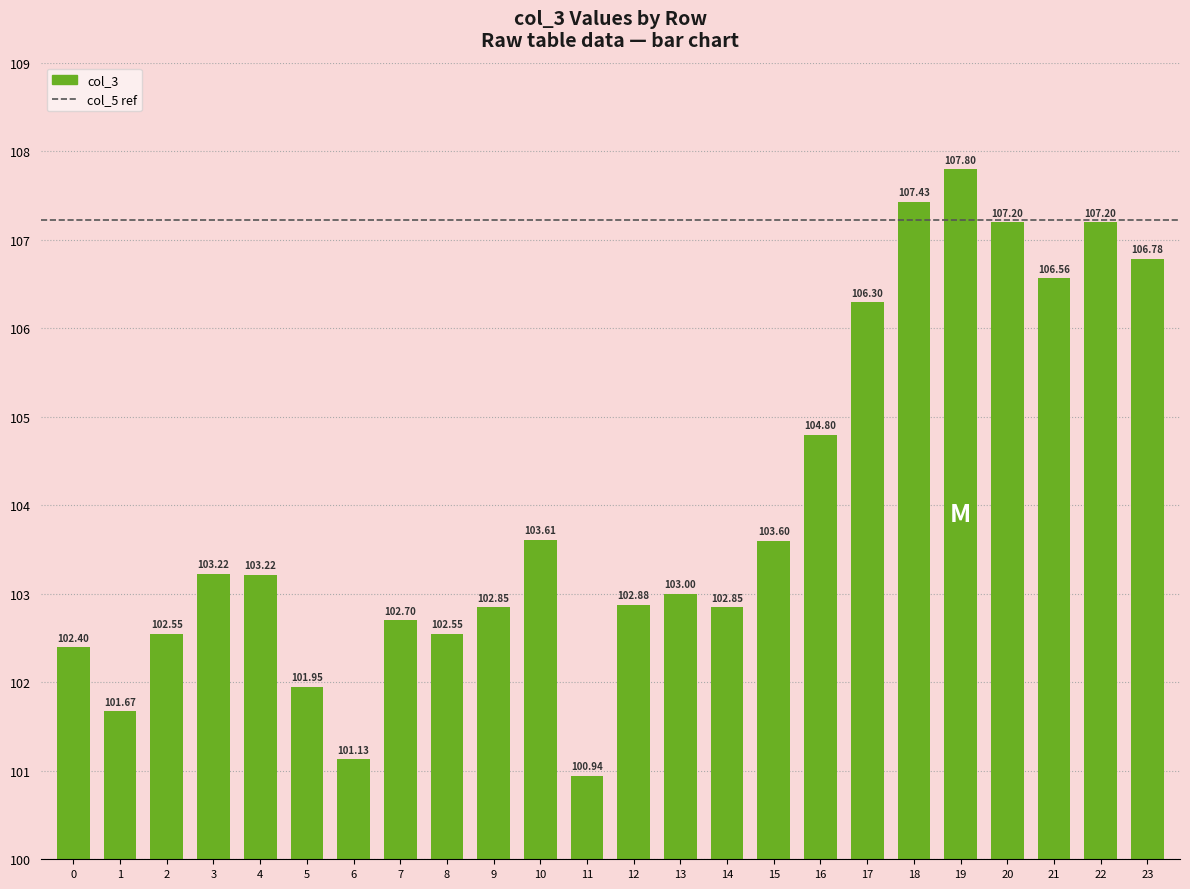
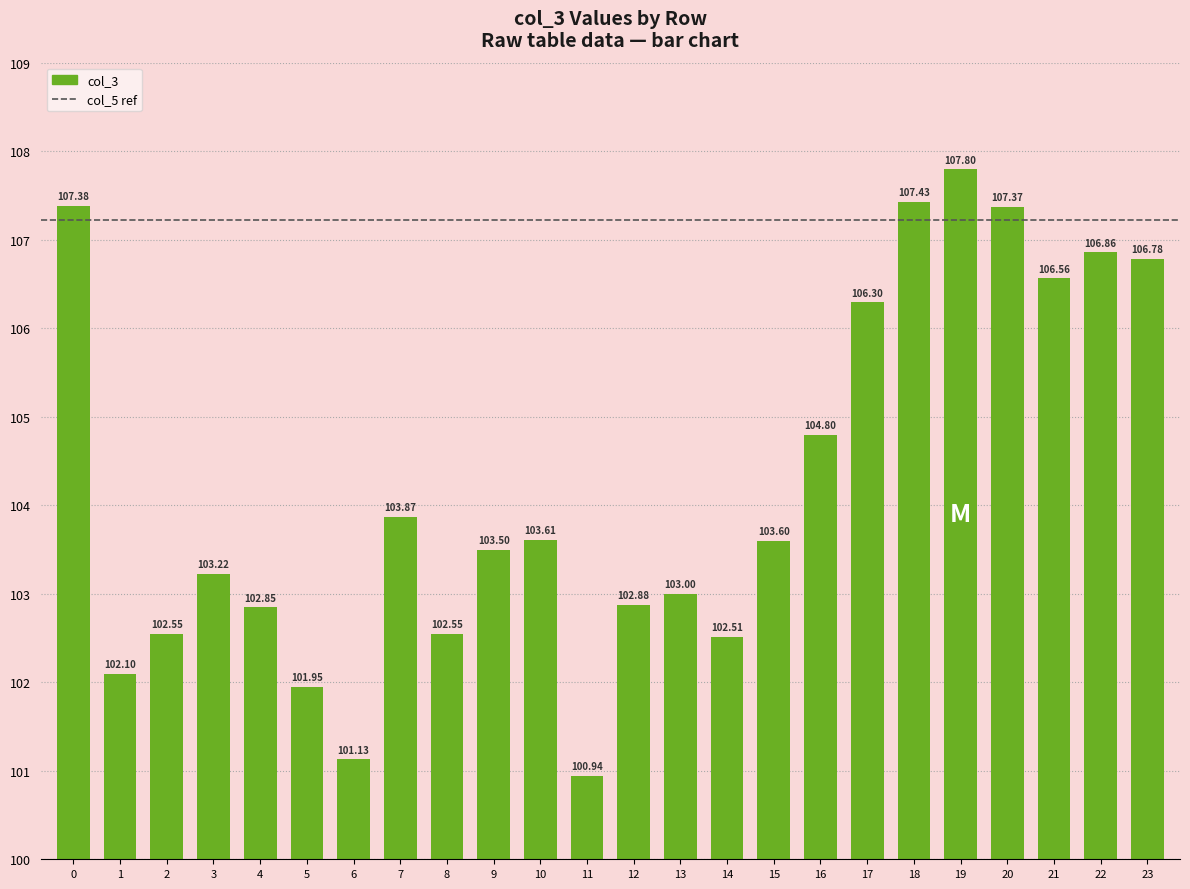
0: 102.40 -> 107.38
1: 101.67 -> 102.10
4: 103.22 -> 102.85
7: 102.70 -> 103.87
9: 102.85 -> 103.50
14: 102.85 -> 102.51
20: 107.20 -> 107.37
22: 107.20 -> 106.86
